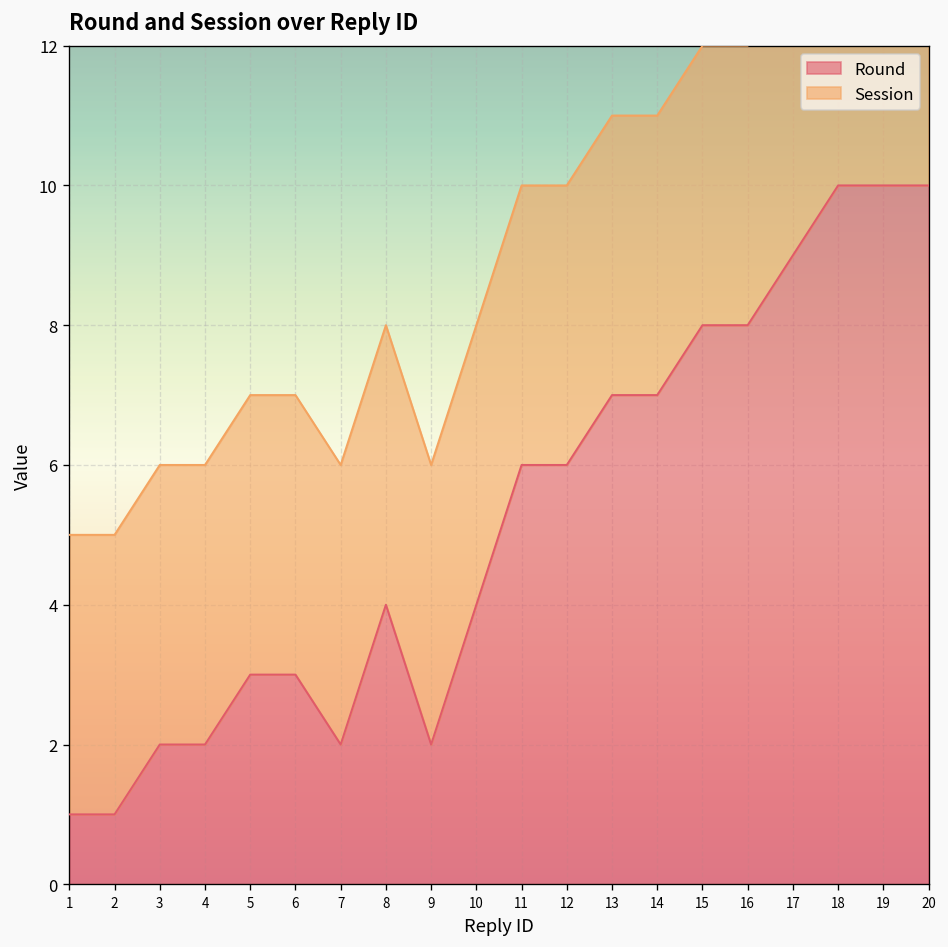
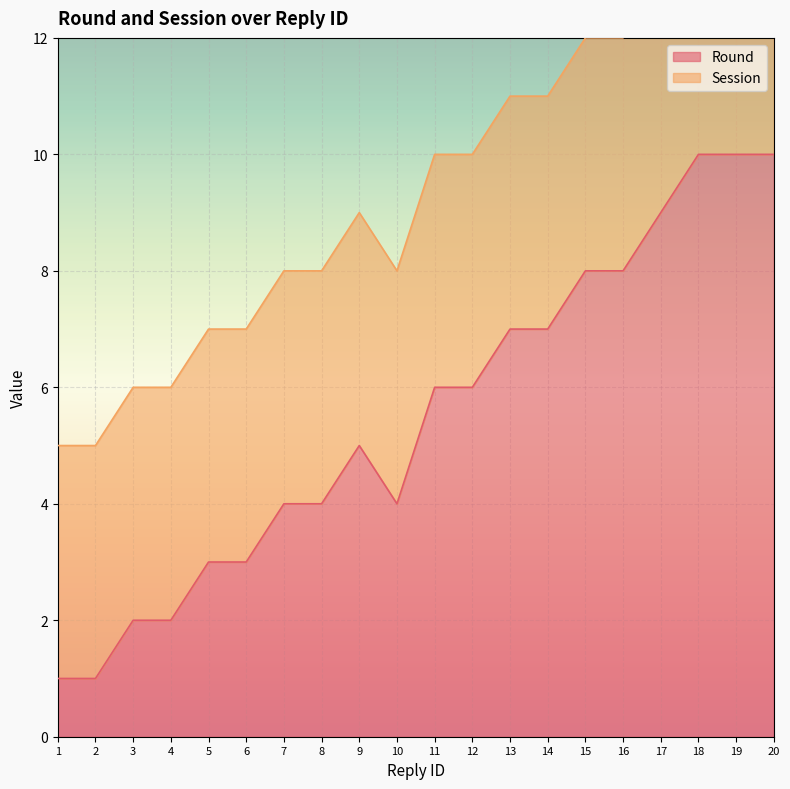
Round, 7: 2 -> 4
Round, 9: 2 -> 5
